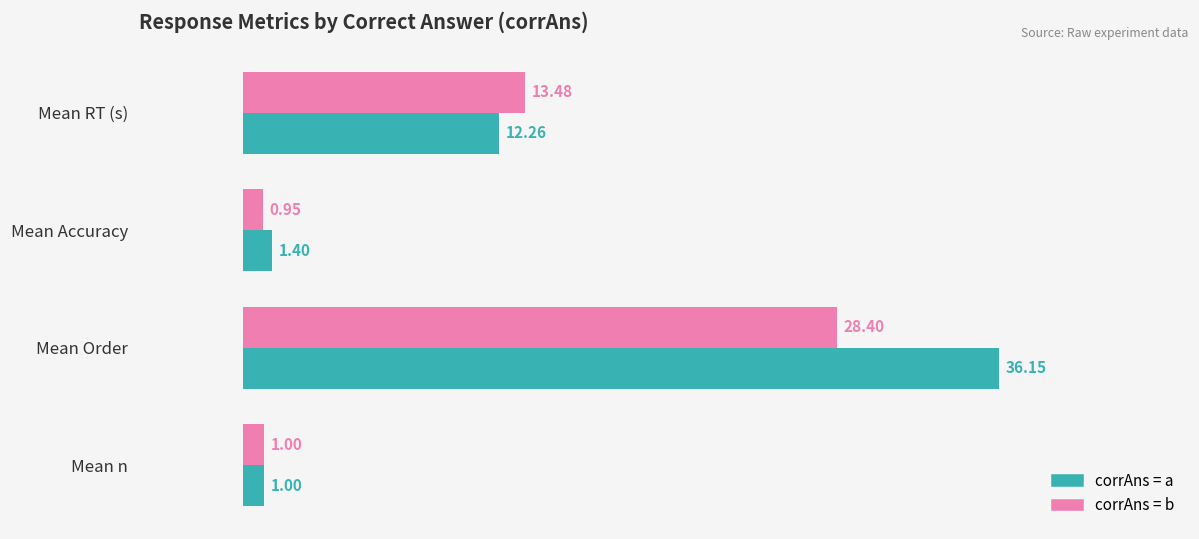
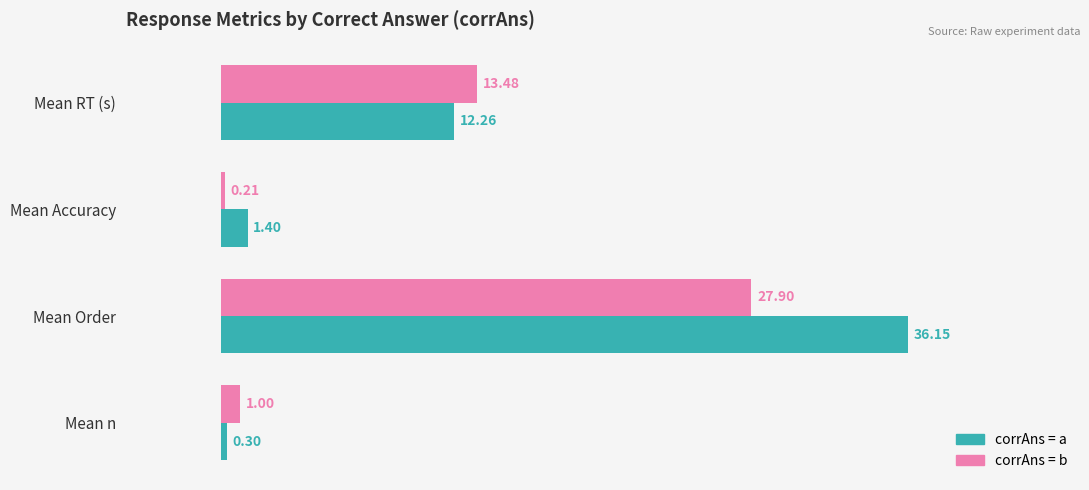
corrAns = b, Mean Accuracy: 0.95 -> 0.21
corrAns = b, Mean Order: 28.40 -> 27.90
corrAns = a, Mean n: 1.00 -> 0.30
